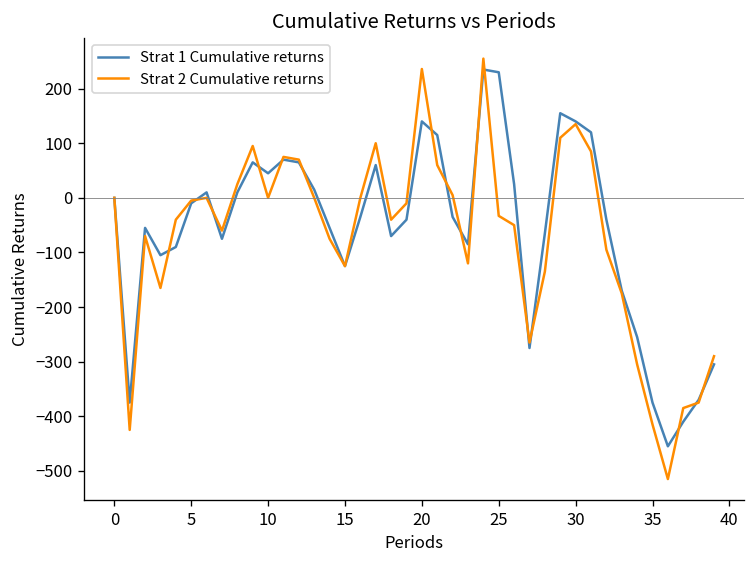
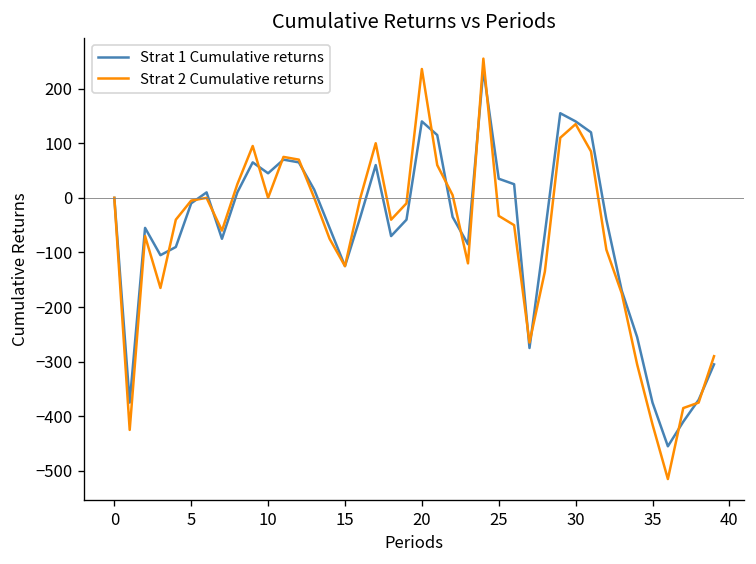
Strat 1 Cumulative returns, 25: 230 -> 40
